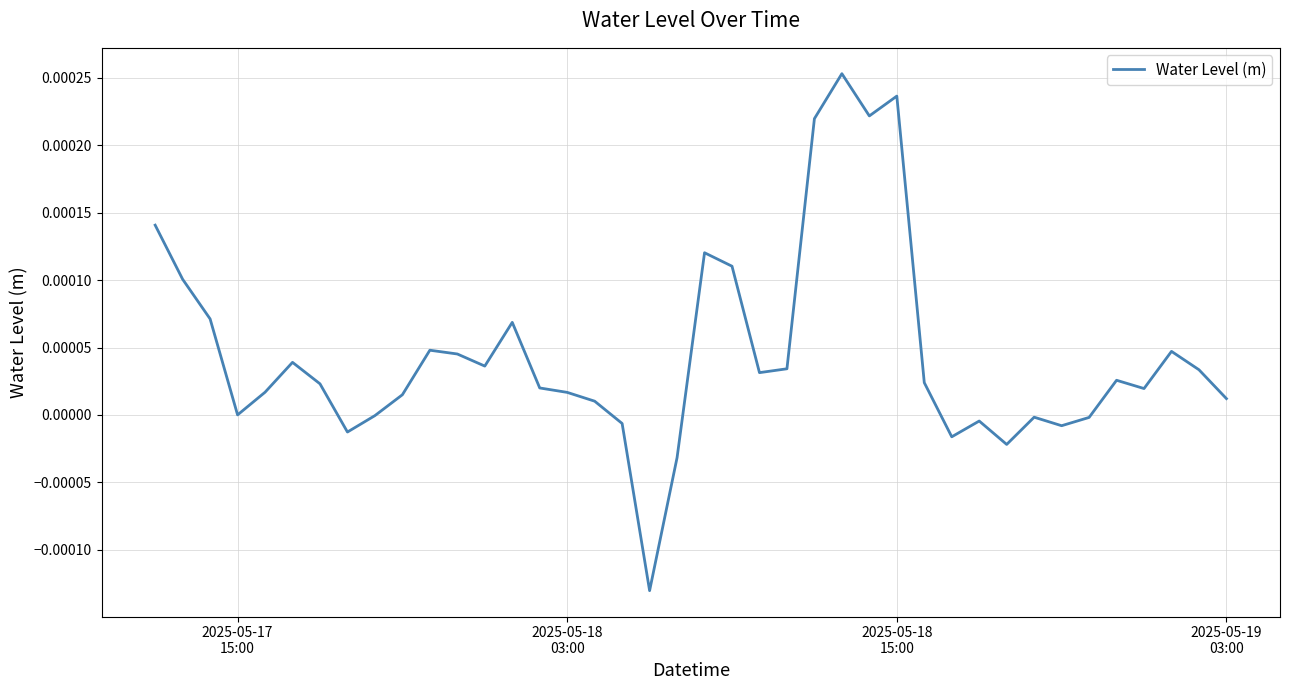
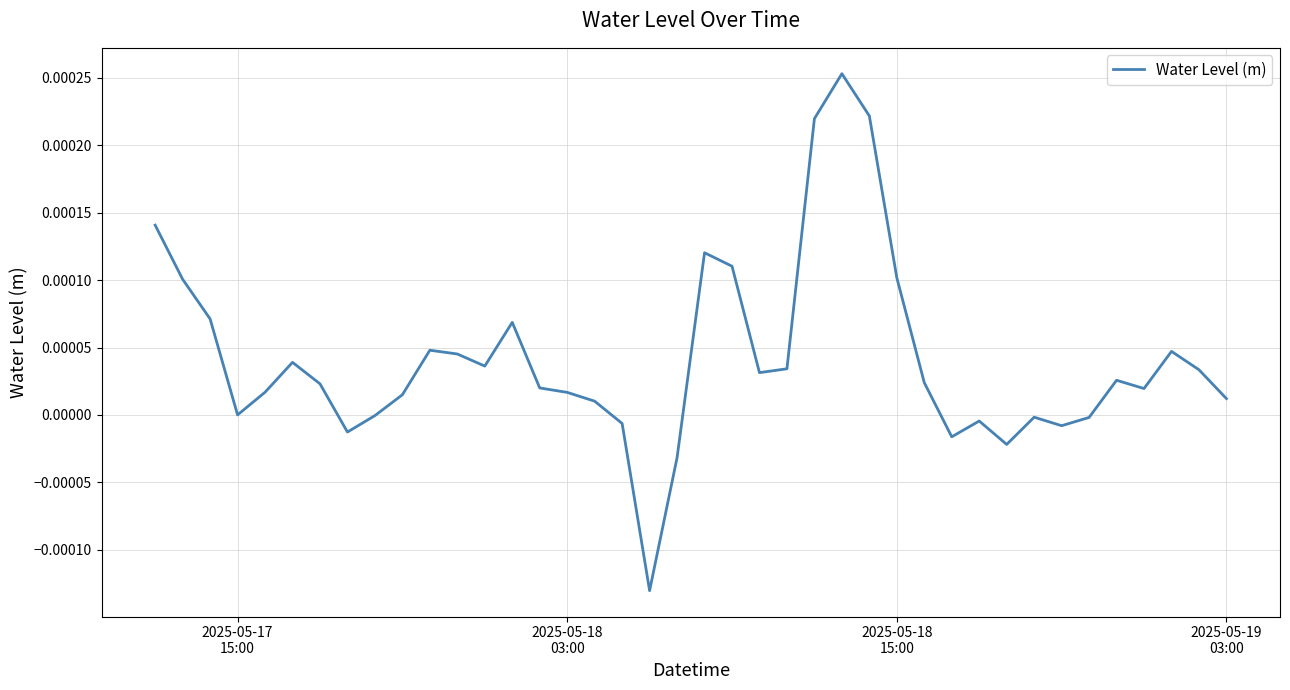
2025-05-18 15:00: 0.000237 -> 0.000102
